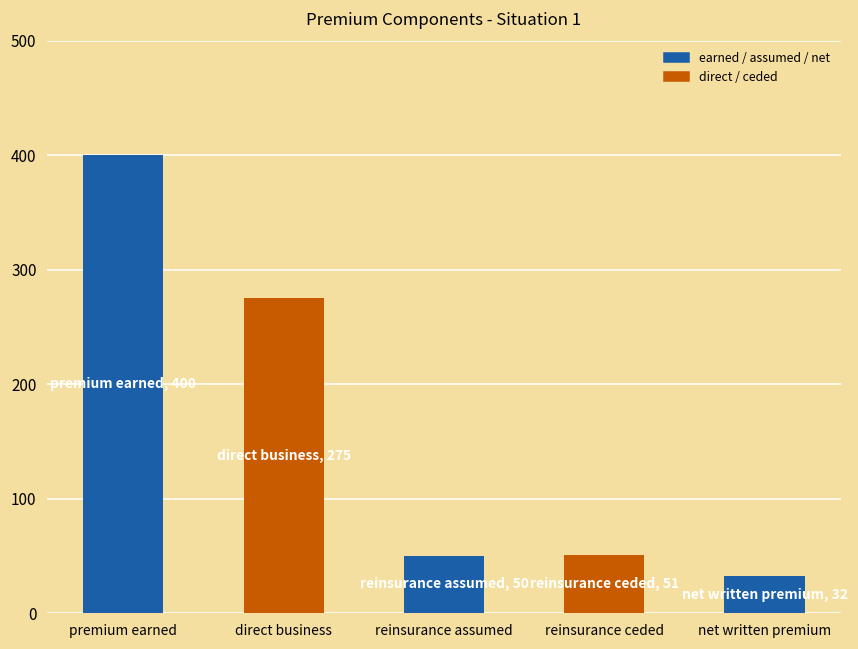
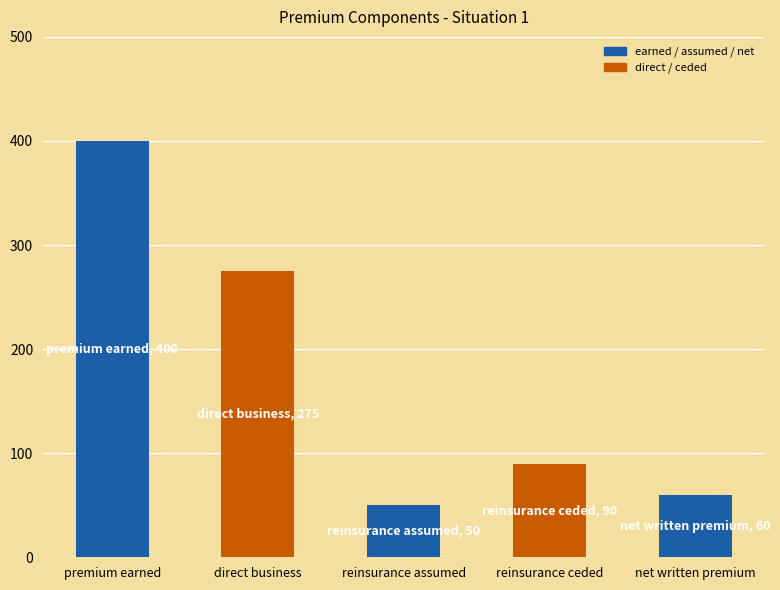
reinsurance ceded: 51 -> 90
net written premium: 32 -> 60
